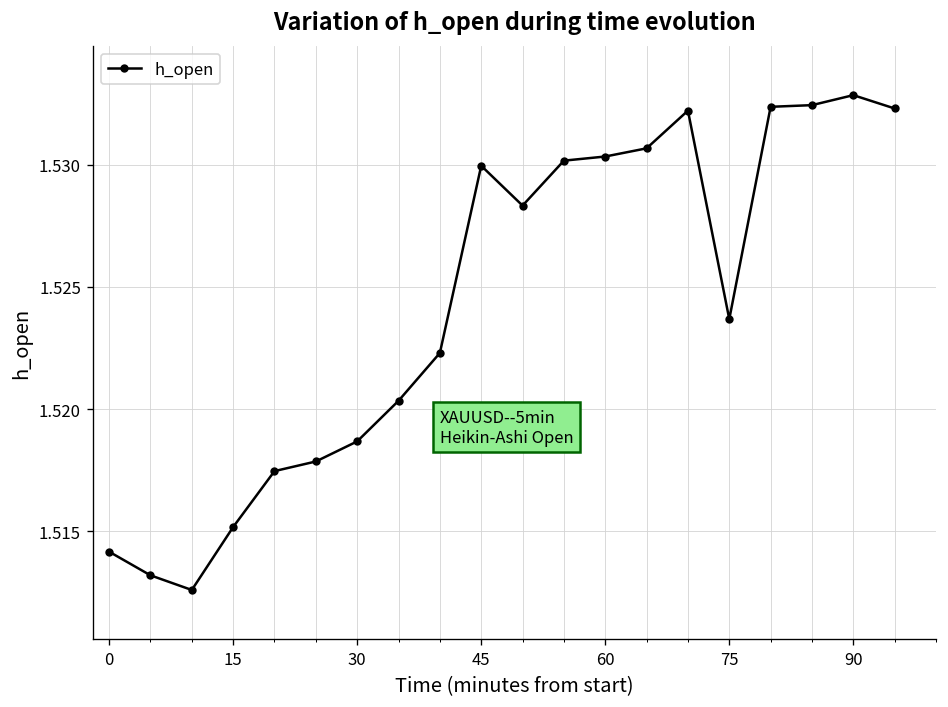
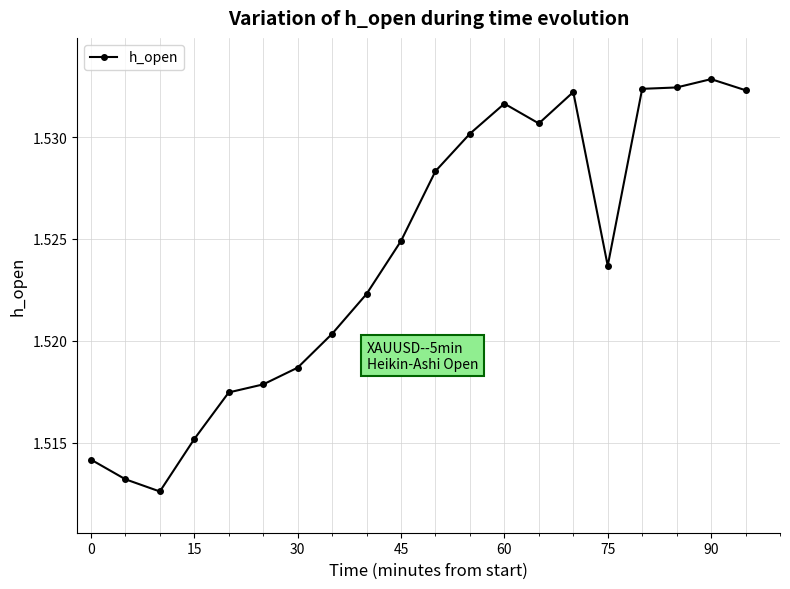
45: 1.5300 -> 1.5249
60: 1.5303 -> 1.5316
